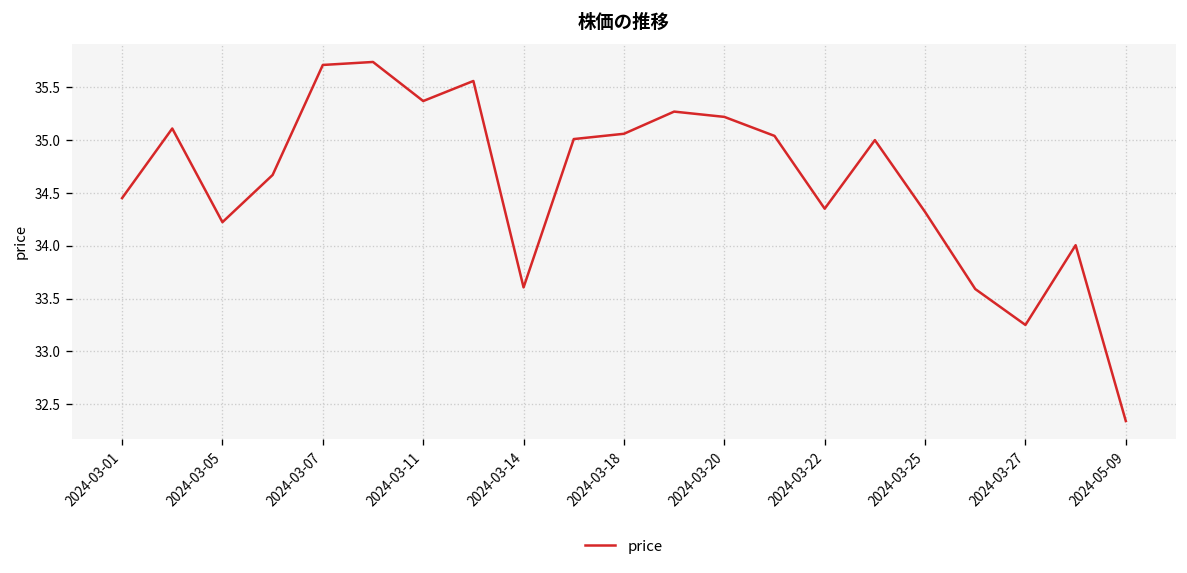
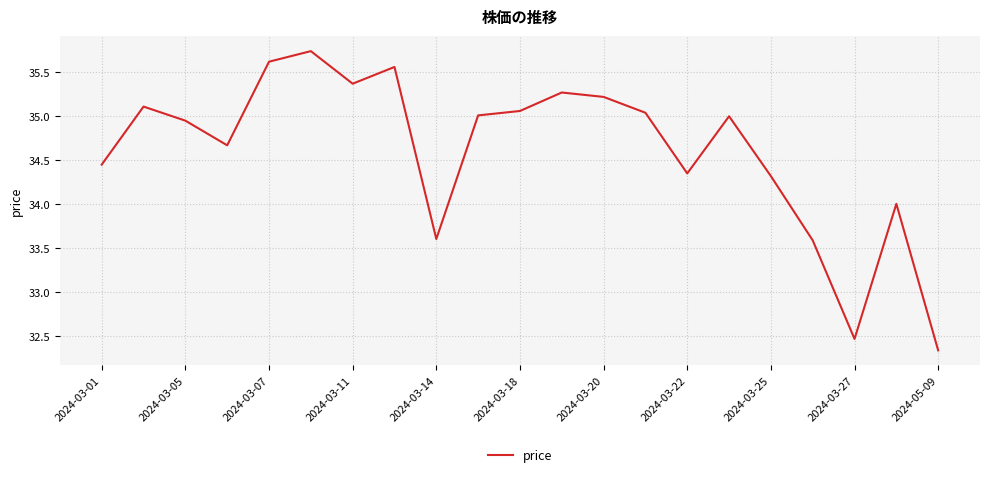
2024-03-05: 34.2 -> 35.0
2024-03-07: 35.7 -> 35.6
2024-03-27: 33.3 -> 32.5
